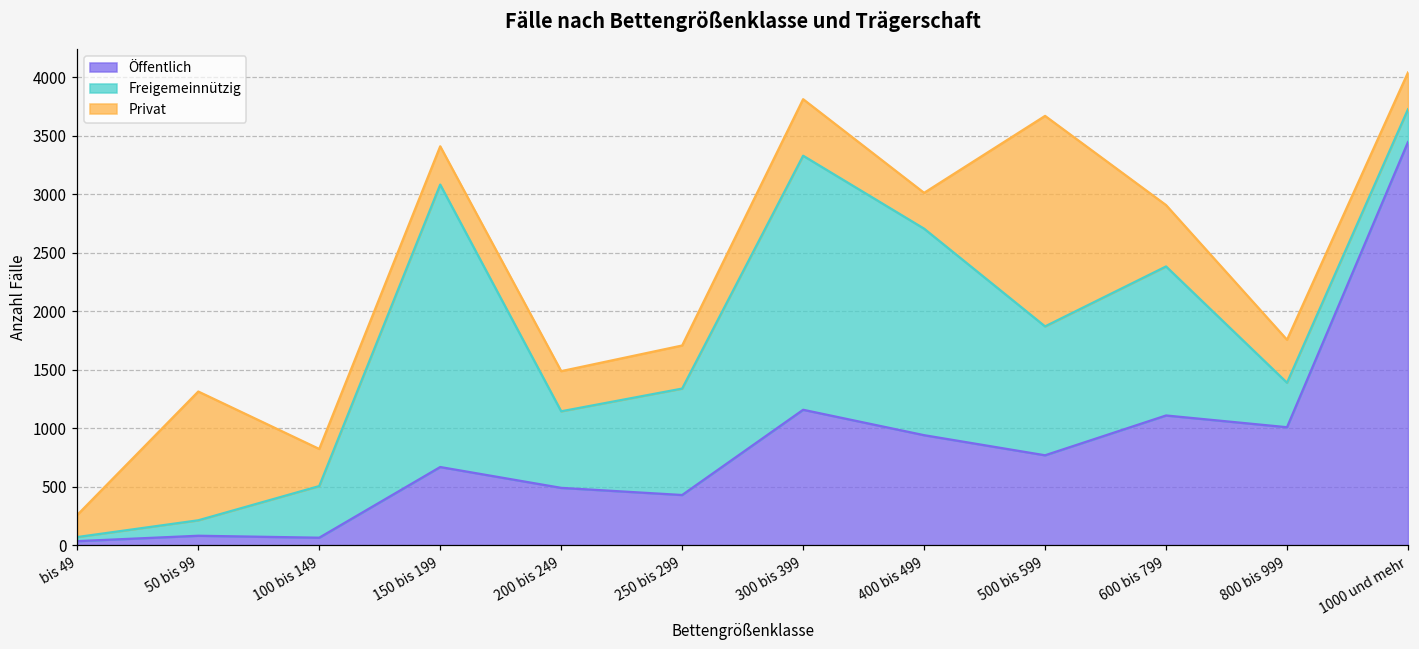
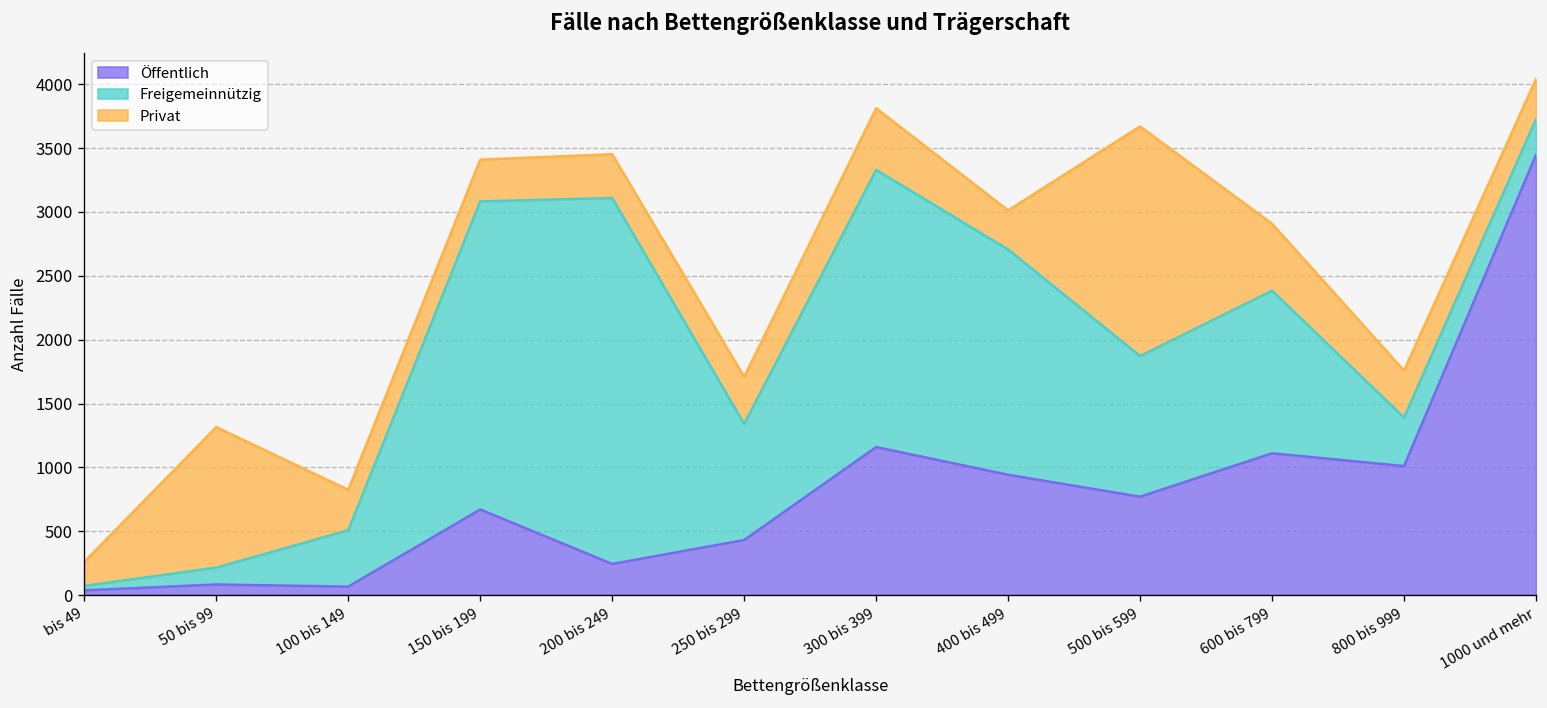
Öffentlich, 200 bis 249: 490 -> 240
Freigemeinnützig, 200 bis 249: 650 -> 2860
